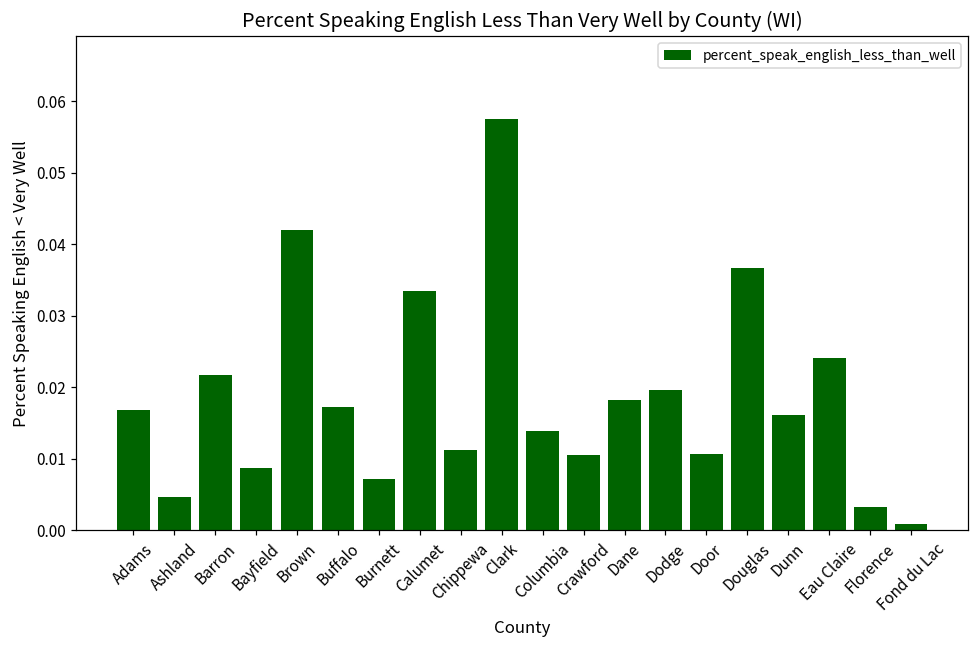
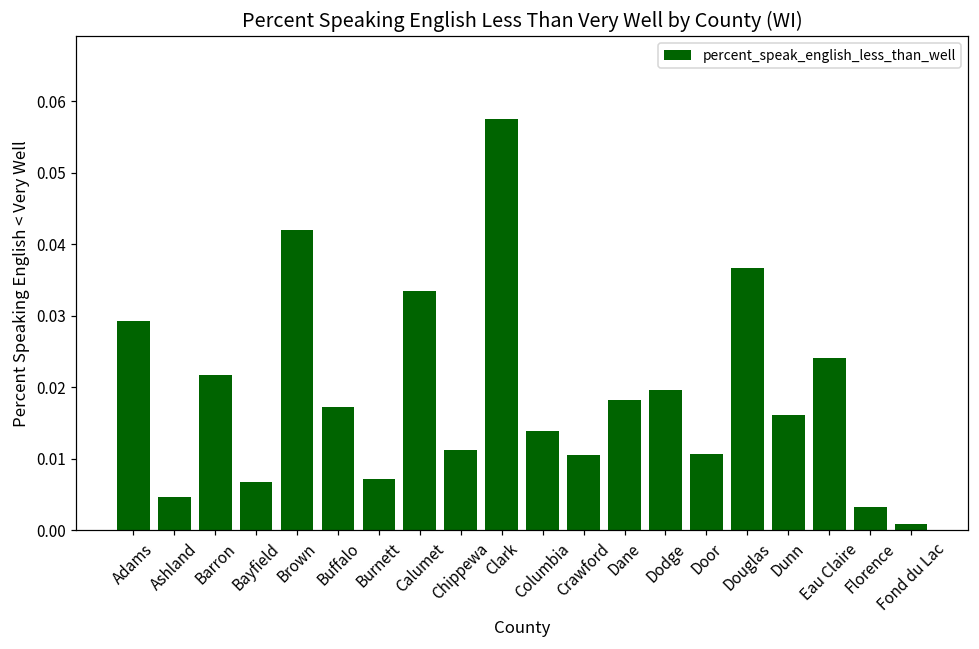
Adams: 0.017 -> 0.029
Bayfield: 0.009 -> 0.007
